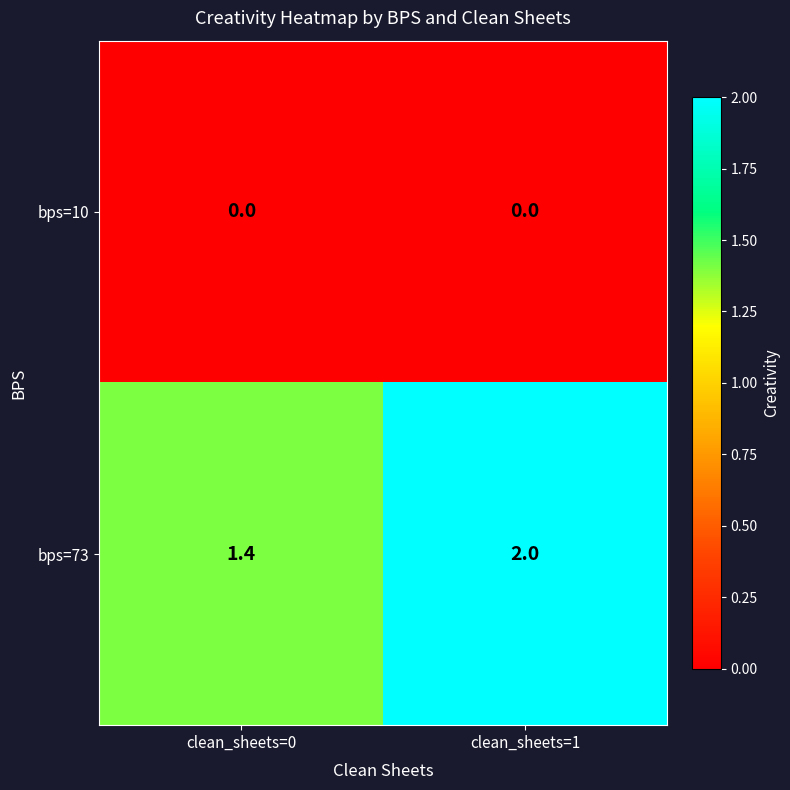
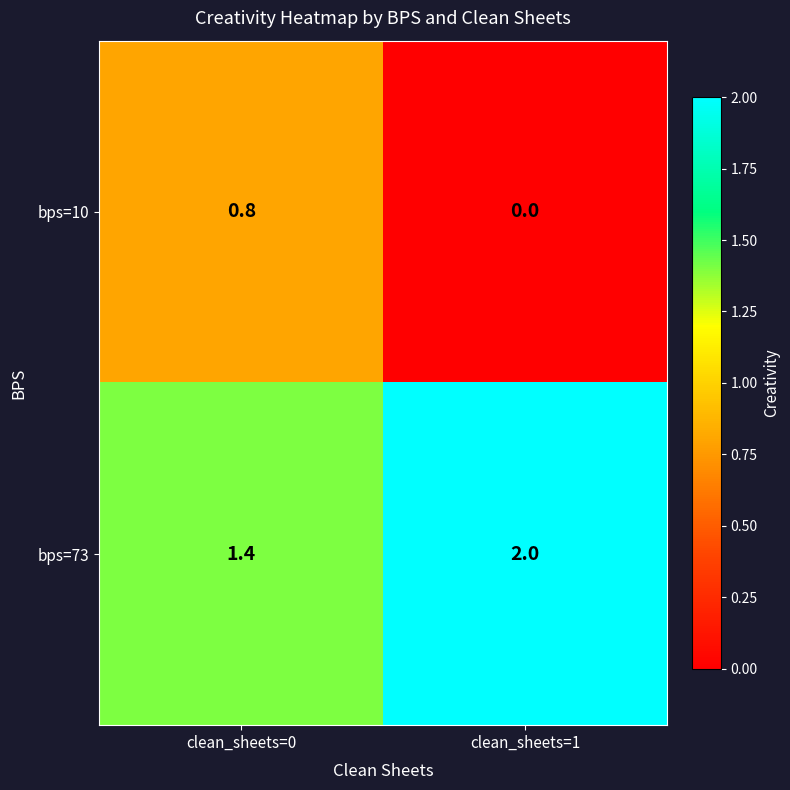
bps=10, clean_sheets=0: 0.0 -> 0.8
